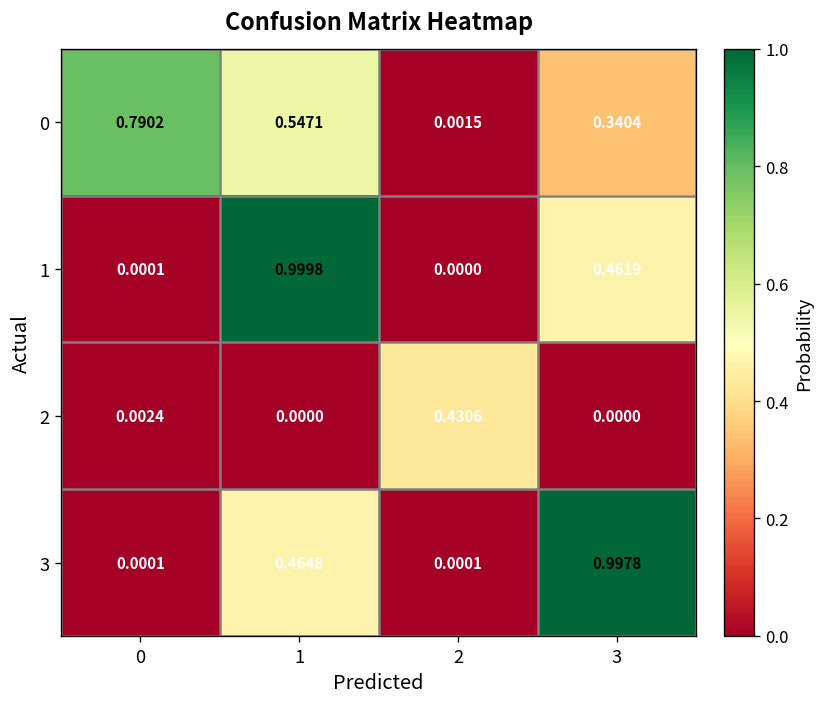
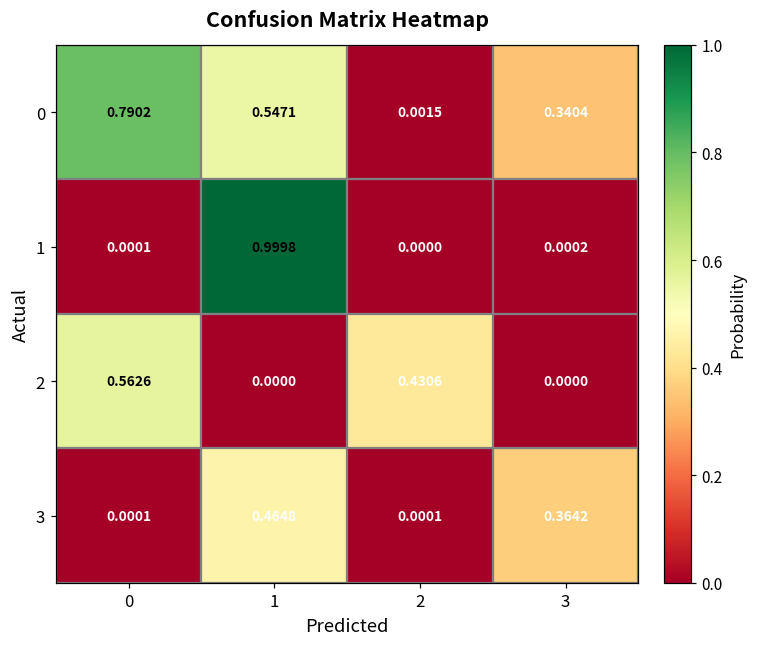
1, 3: 0.4619 -> 0.0002
2, 0: 0.0024 -> 0.5626
3, 3: 0.9978 -> 0.3642
